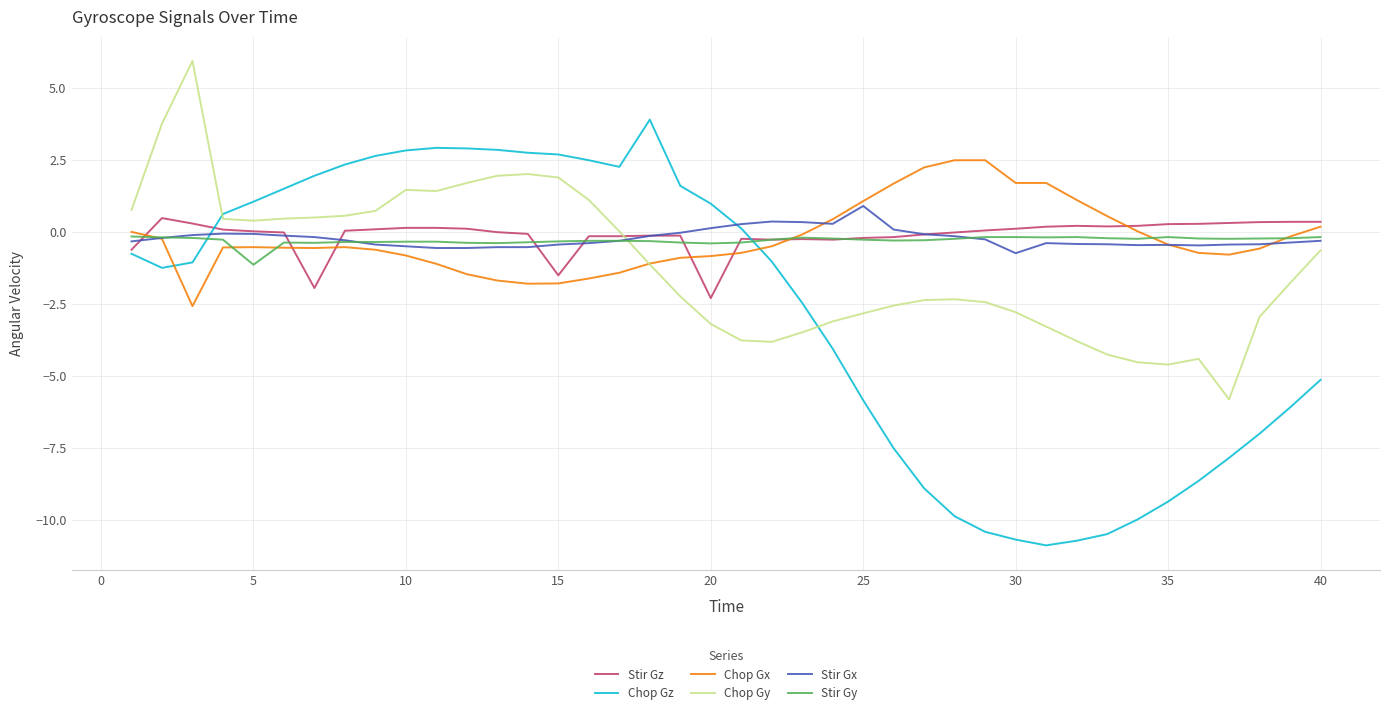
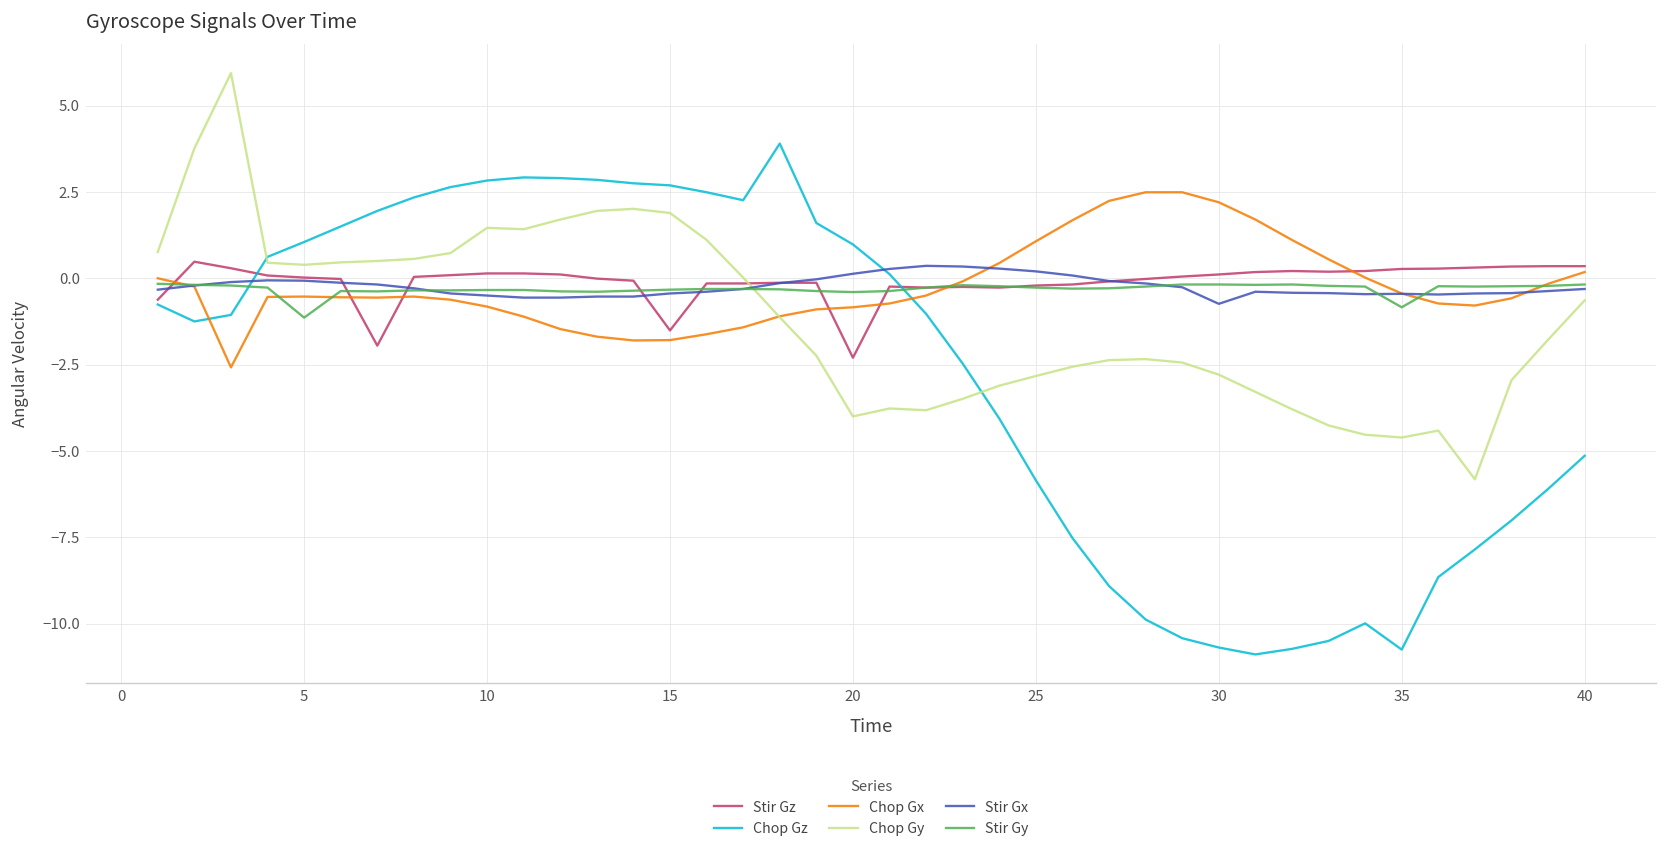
Chop Gy, 20: -3.2 -> -4.0
Stir Gx, 25: 0.9 -> 0.2
Chop Gx, 30: 1.7 -> 2.2
Chop Gz, 35: -9.4 -> -10.8
Stir Gy, 35: -0.2 -> -0.8
